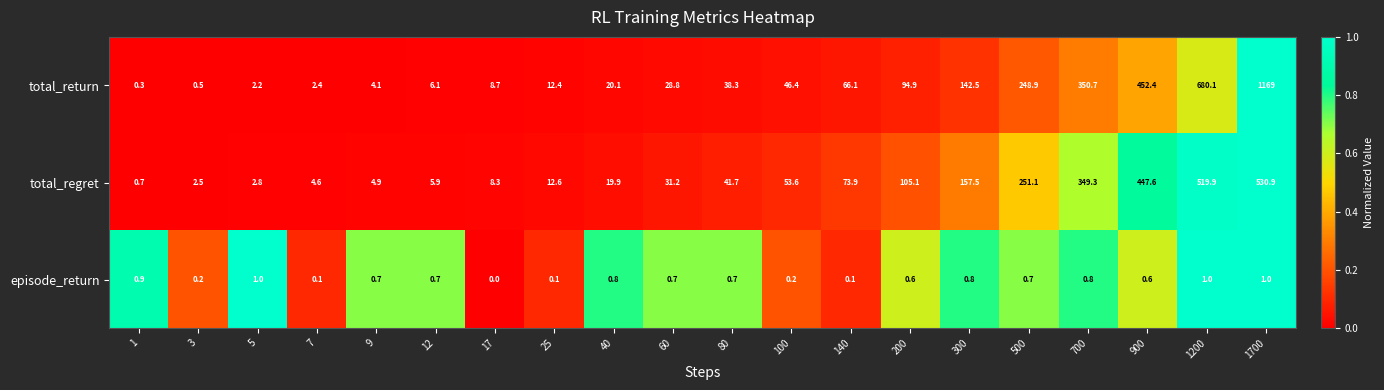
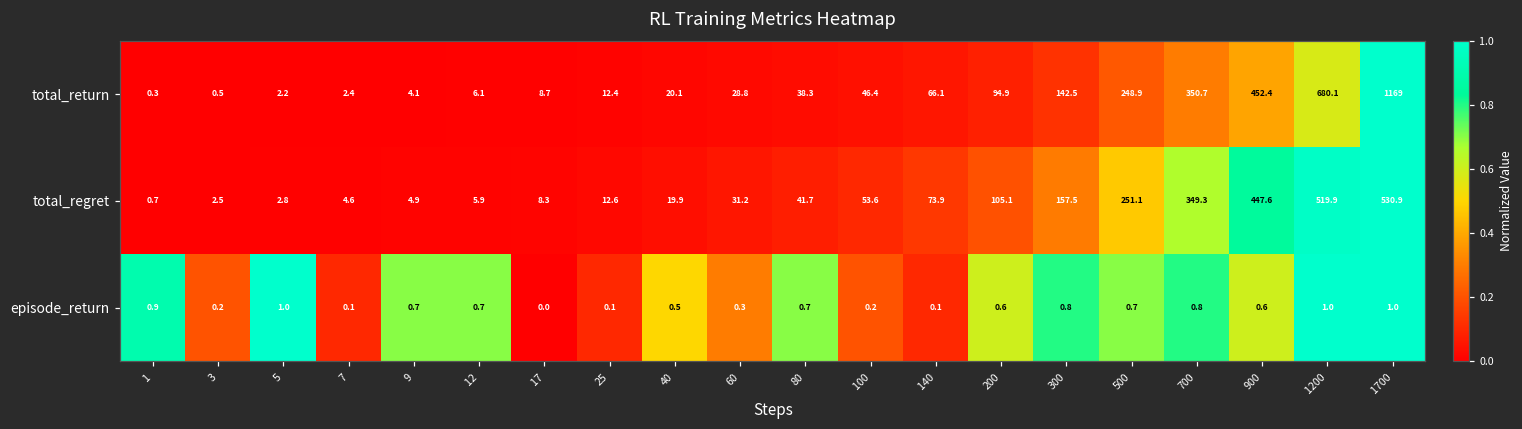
episode_return, 40: 0.8 -> 0.5
episode_return, 60: 0.7 -> 0.3
